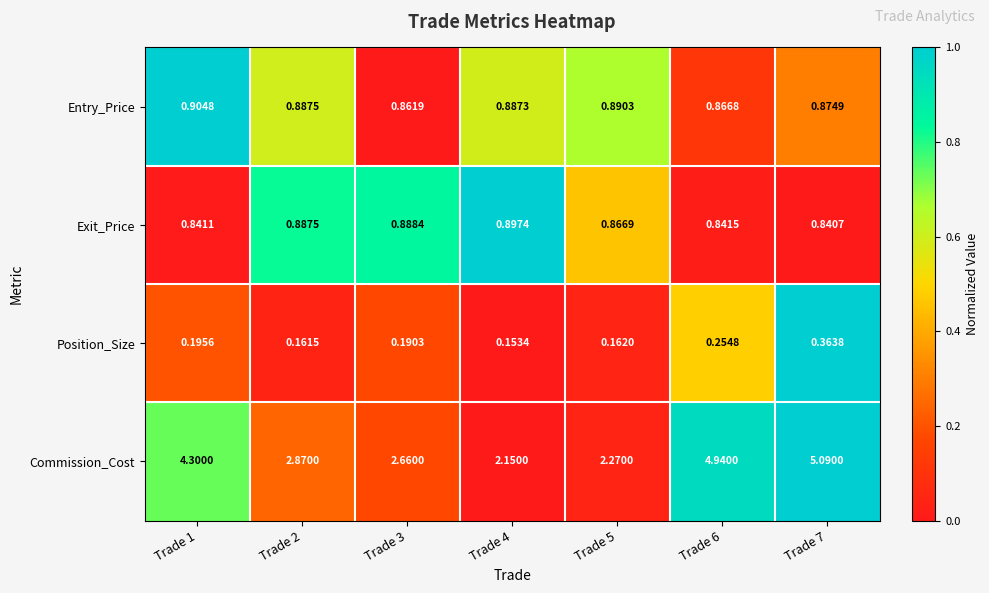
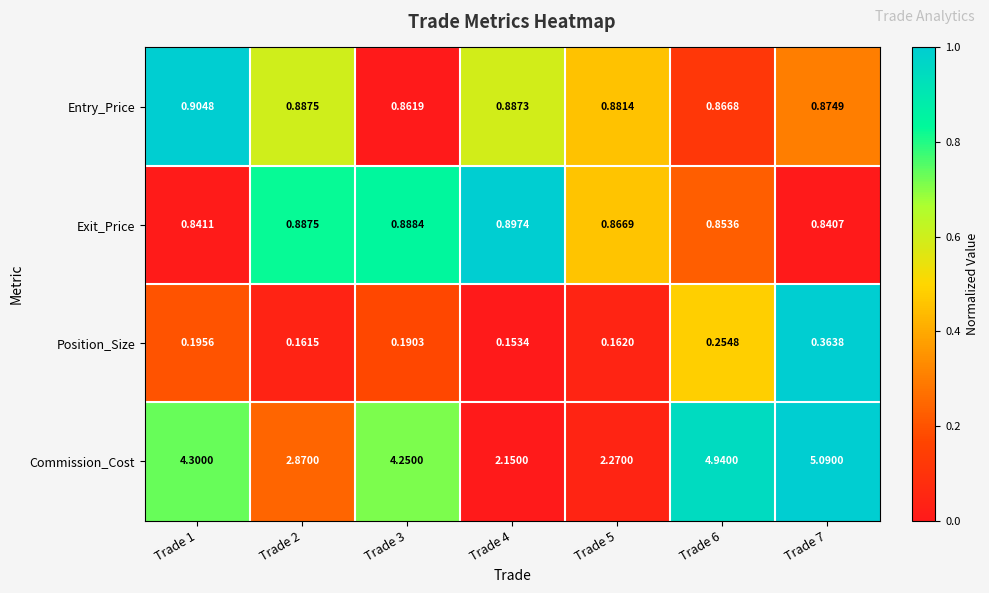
Entry_Price, Trade 5: 0.8903 -> 0.8814
Exit_Price, Trade 6: 0.8415 -> 0.8536
Commission_Cost, Trade 3: 2.6600 -> 4.2500
